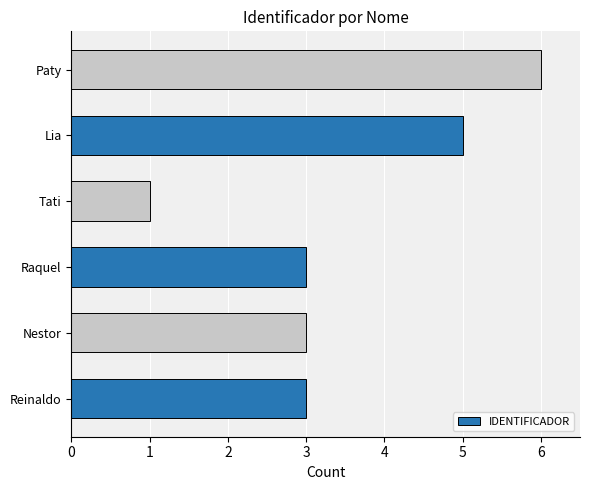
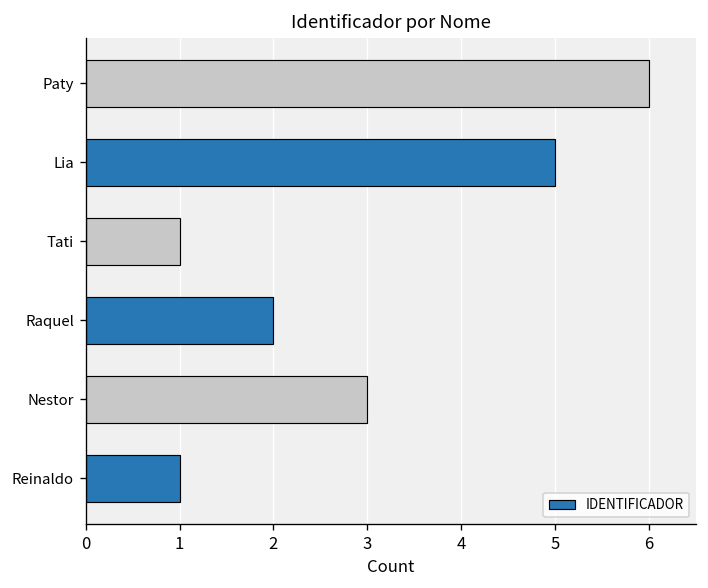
Raquel: 3 -> 2
Reinaldo: 3 -> 1
